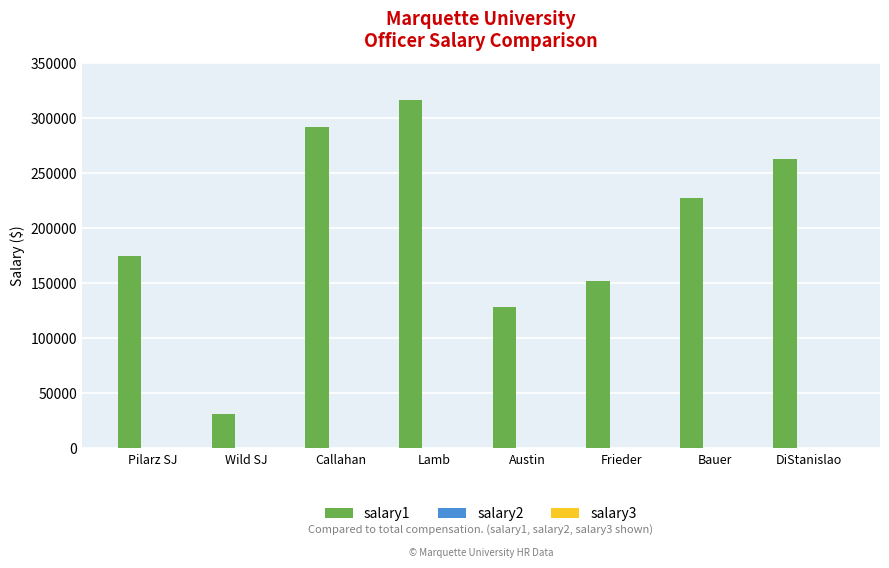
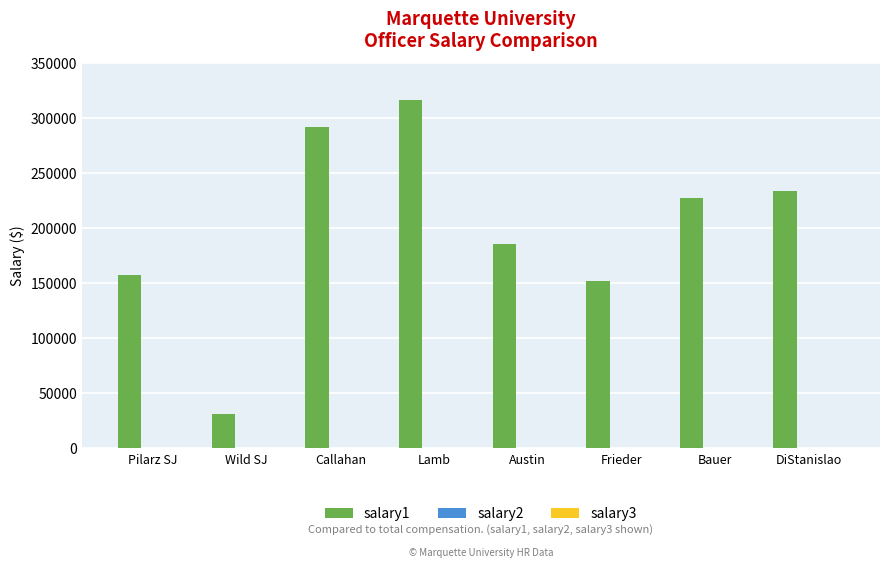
salary1, Pilarz SJ: 175000 -> 158000
salary1, Austin: 128000 -> 186000
salary1, DiStanislao: 263000 -> 234000
